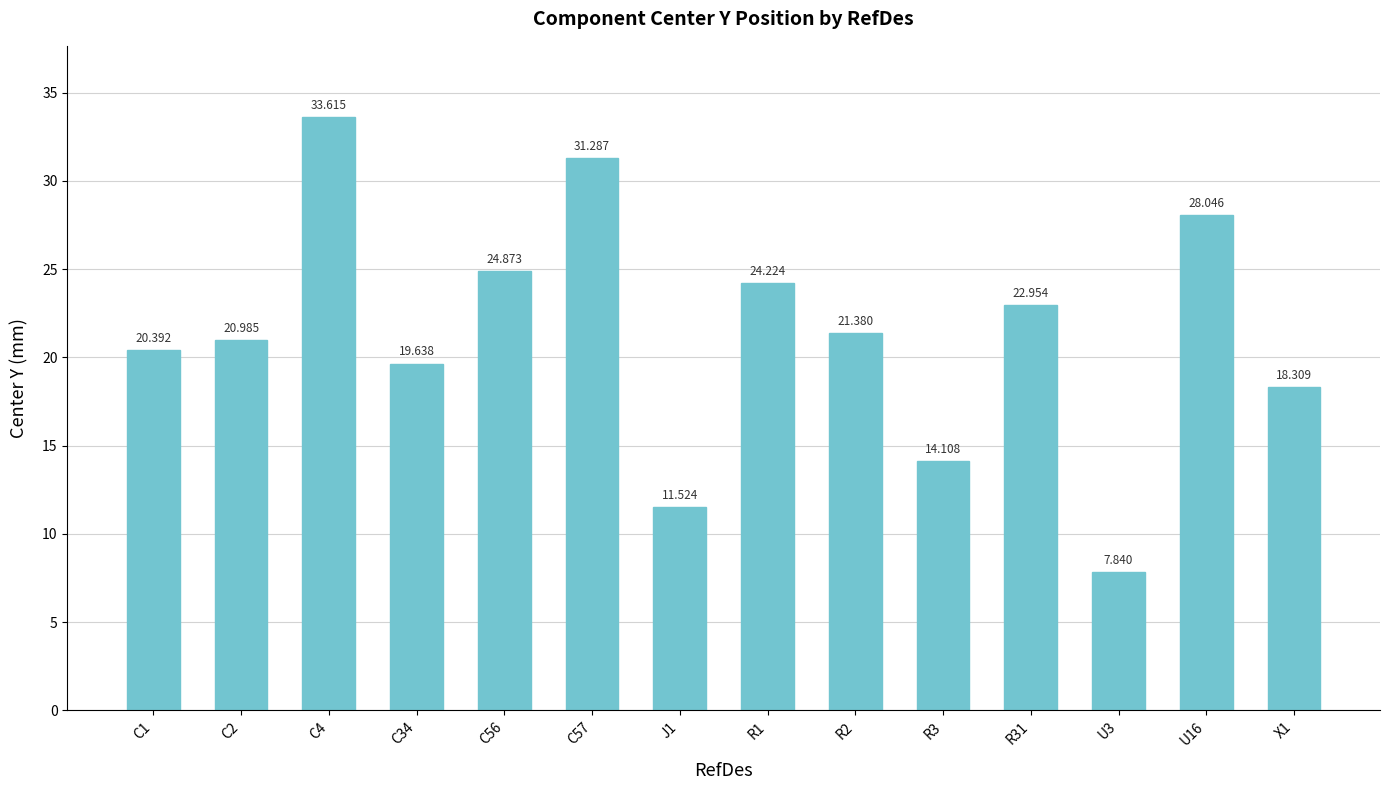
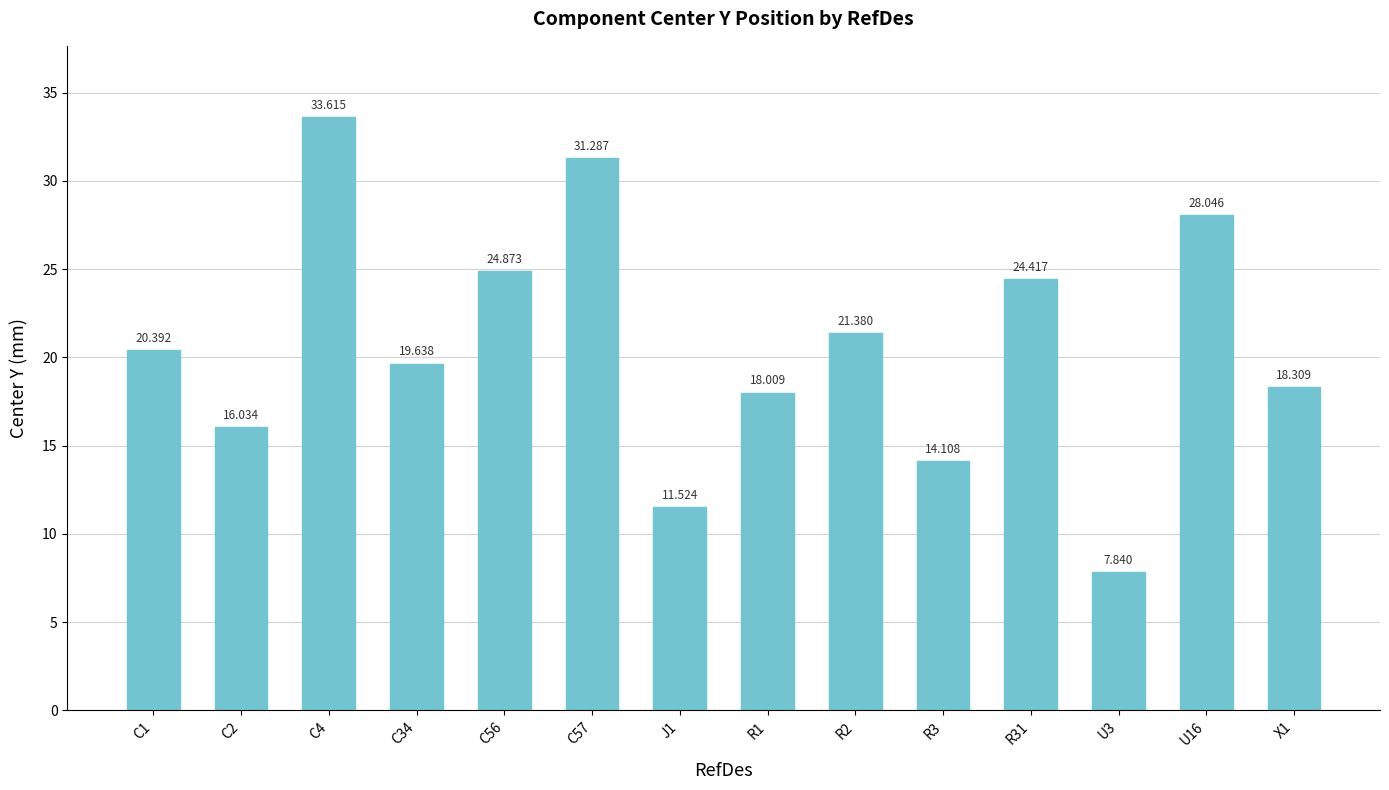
C2: 20.985 -> 16.034
R1: 24.224 -> 18.009
R31: 22.954 -> 24.417
